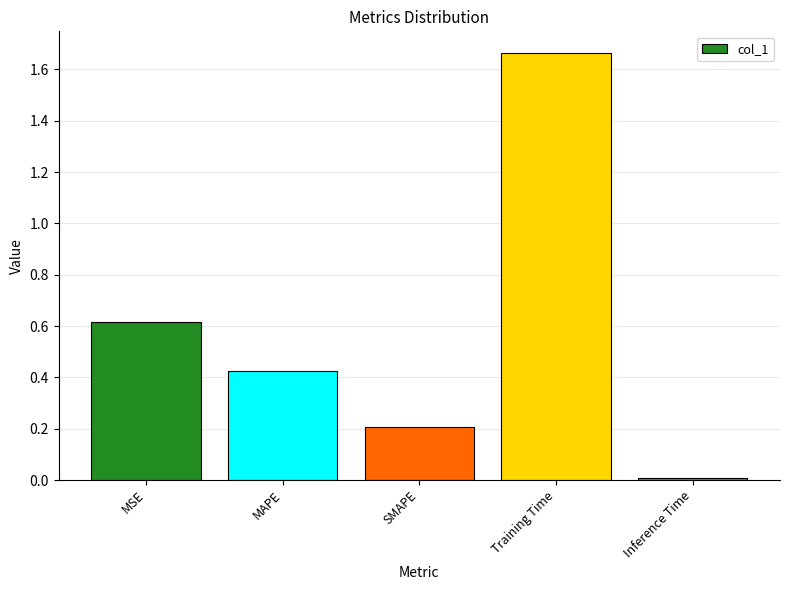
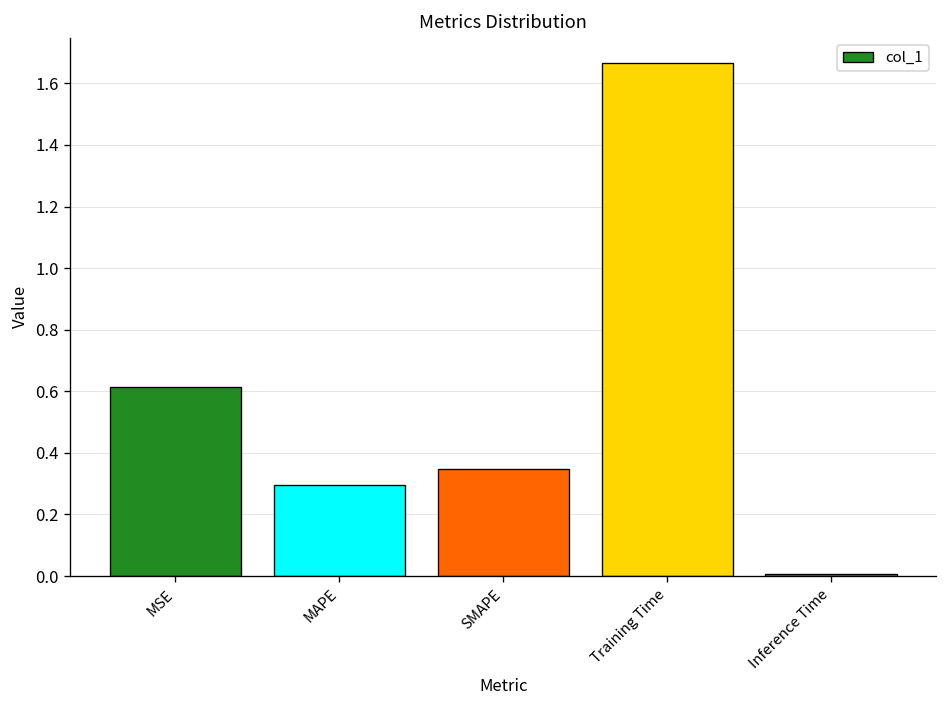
MAPE: 0.42 -> 0.30
SMAPE: 0.21 -> 0.35
